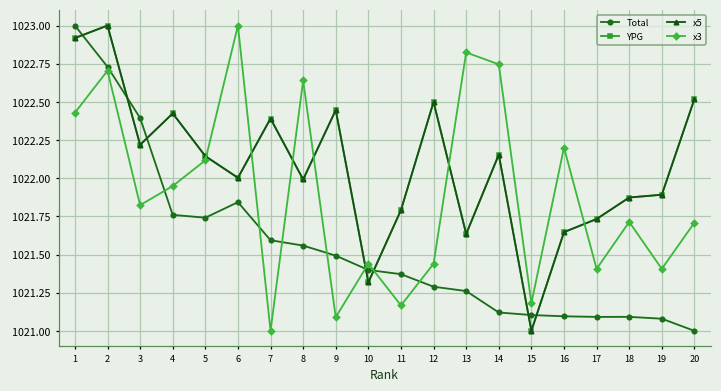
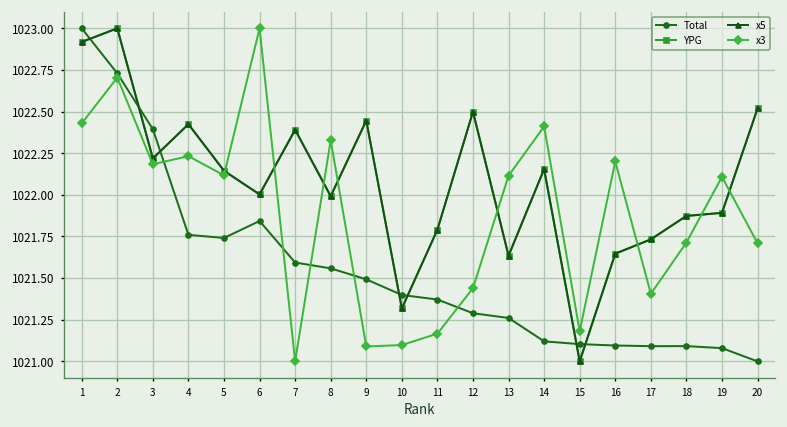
x3, 3: 1021.82 -> 1022.18
x3, 4: 1021.95 -> 1022.23
x3, 8: 1022.64 -> 1022.33
x3, 10: 1021.44 -> 1021.10
x3, 13: 1022.82 -> 1022.11
x3, 14: 1022.75 -> 1022.41
x3, 19: 1021.41 -> 1022.11
